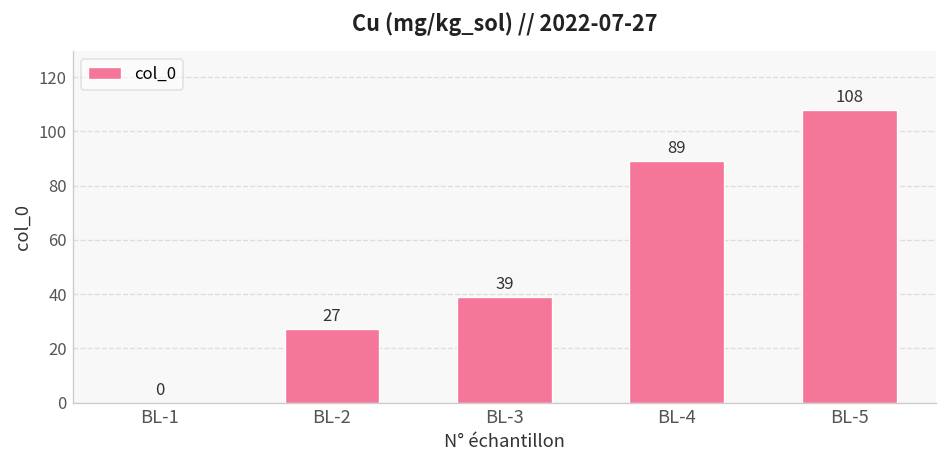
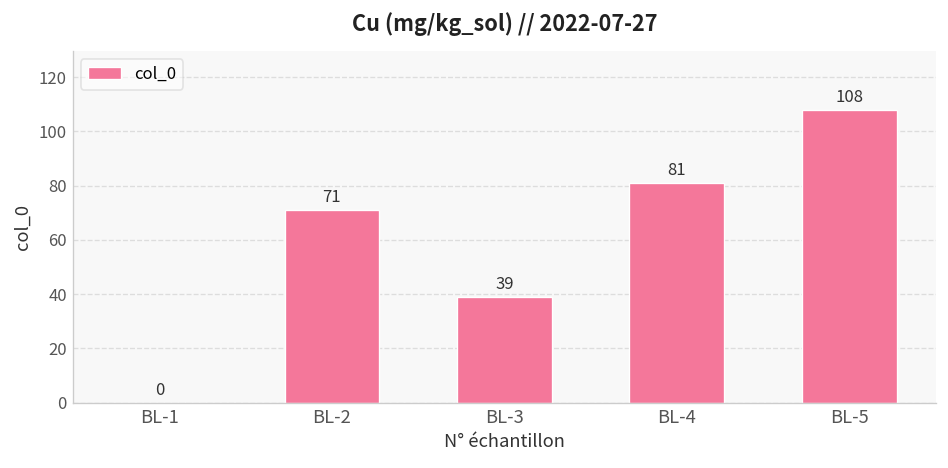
BL-2: 27 -> 71
BL-4: 89 -> 81
